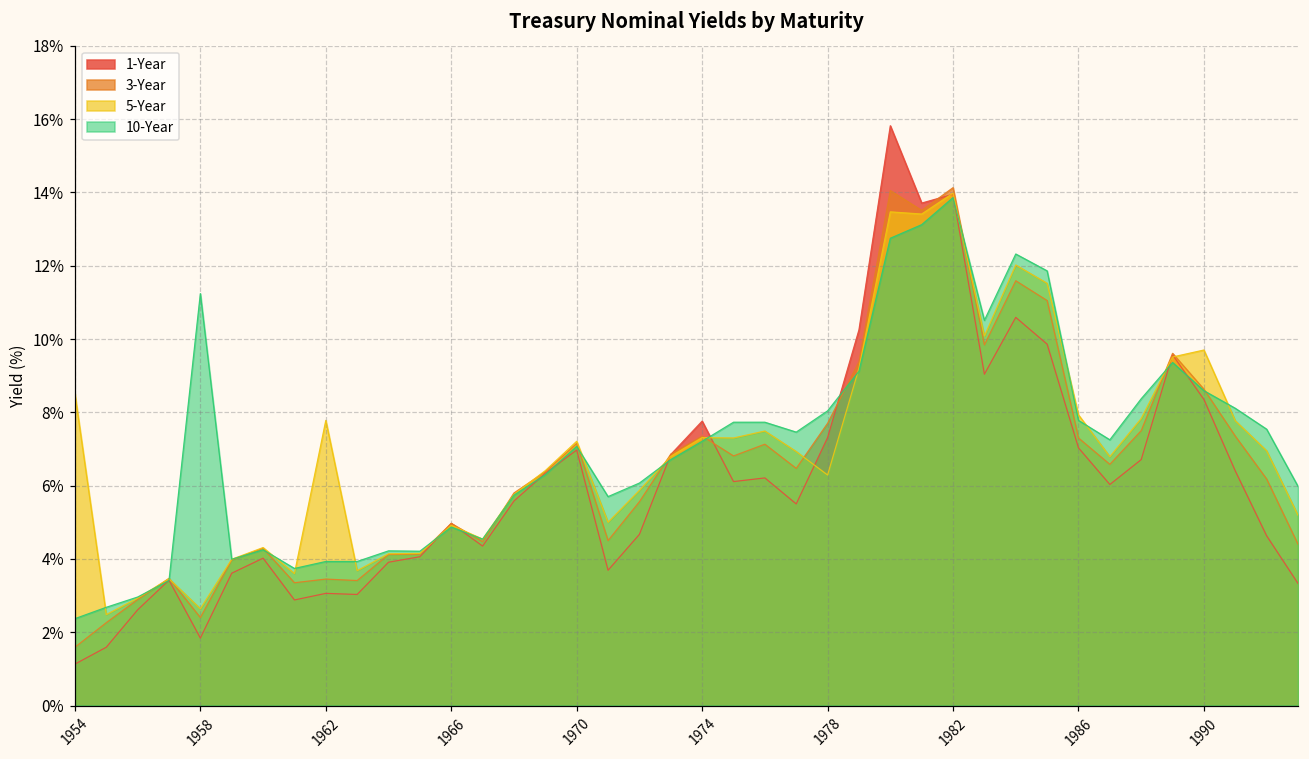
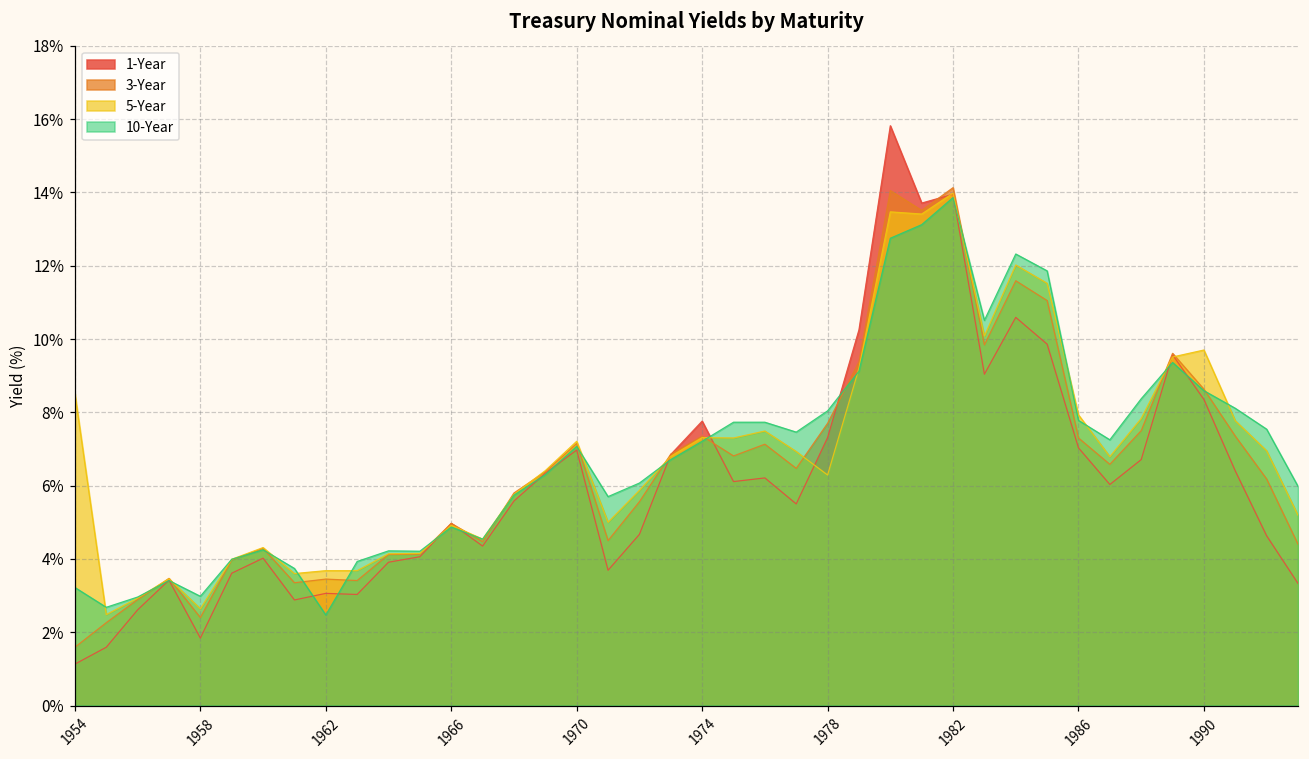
10-Year, 1954: 2.4% -> 3.2%
10-Year, 1958: 11.2% -> 3.0%
5-Year, 1962: 7.8% -> 3.7%
10-Year, 1962: 3.9% -> 2.5%
